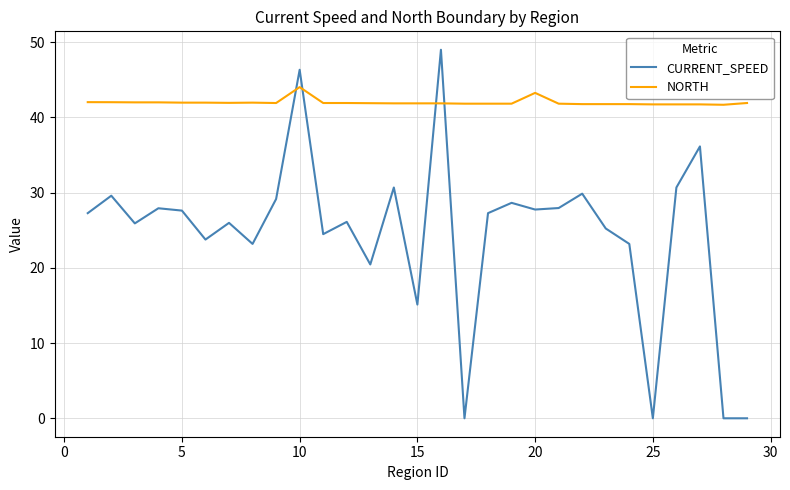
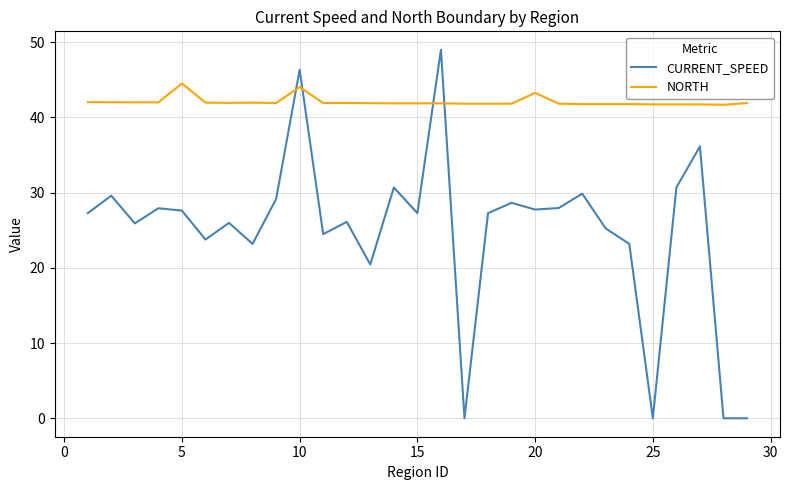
NORTH, 5: 42 -> 45
CURRENT_SPEED, 15: 15 -> 27
